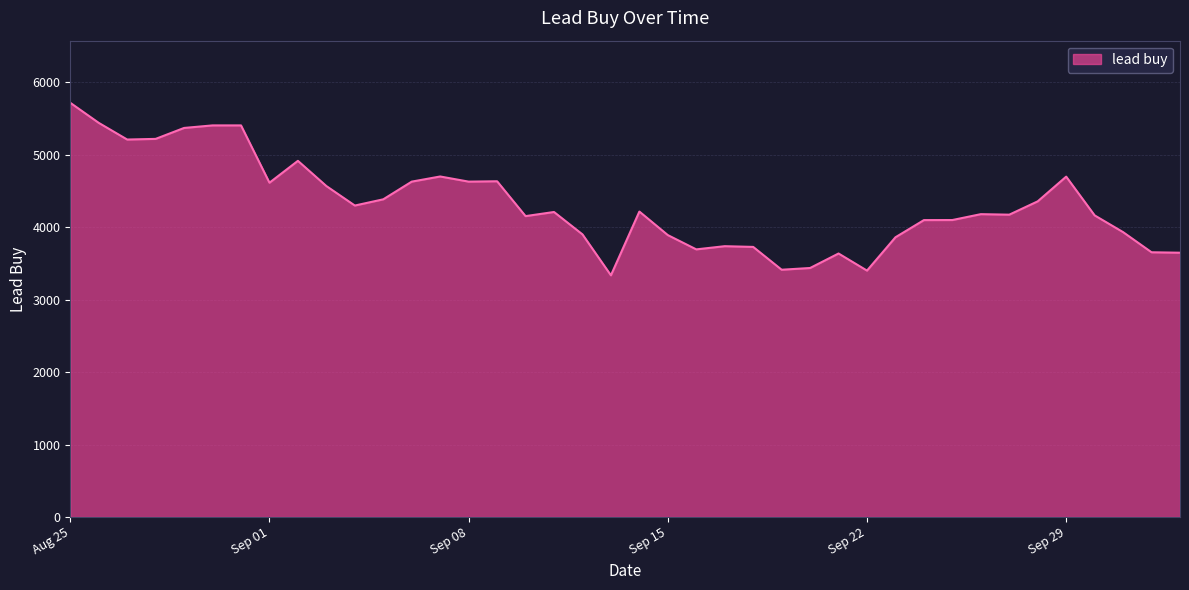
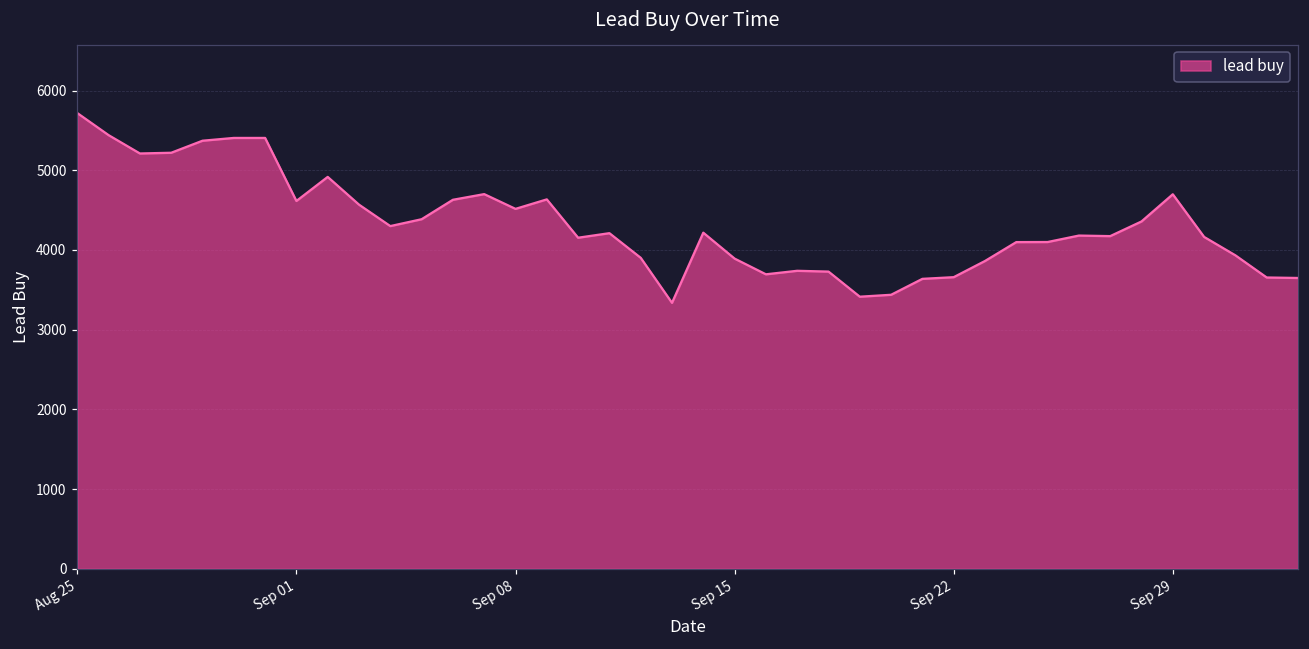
Sep 08: 4600 -> 4500
Sep 22: 3400 -> 3700
